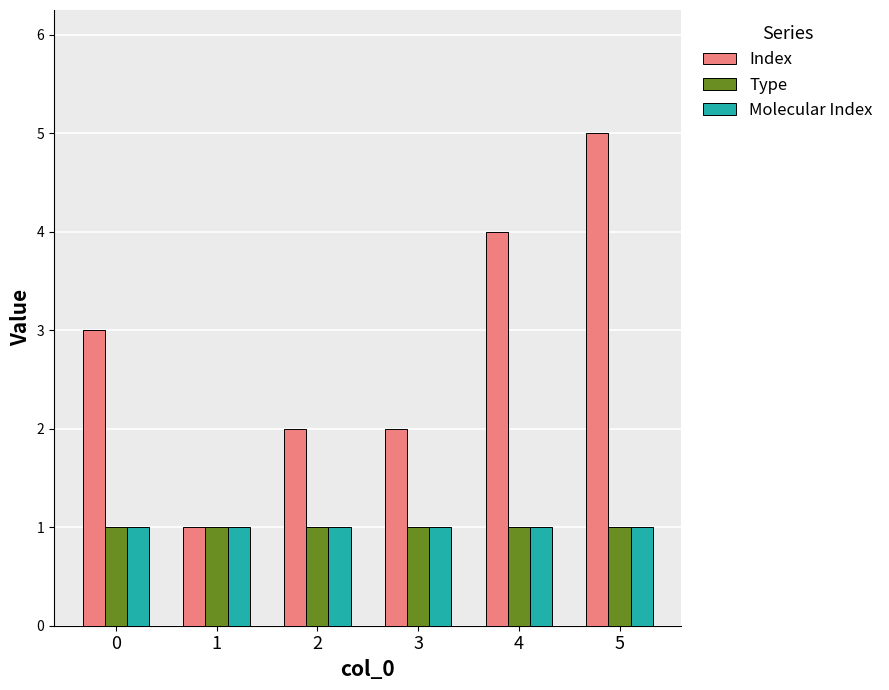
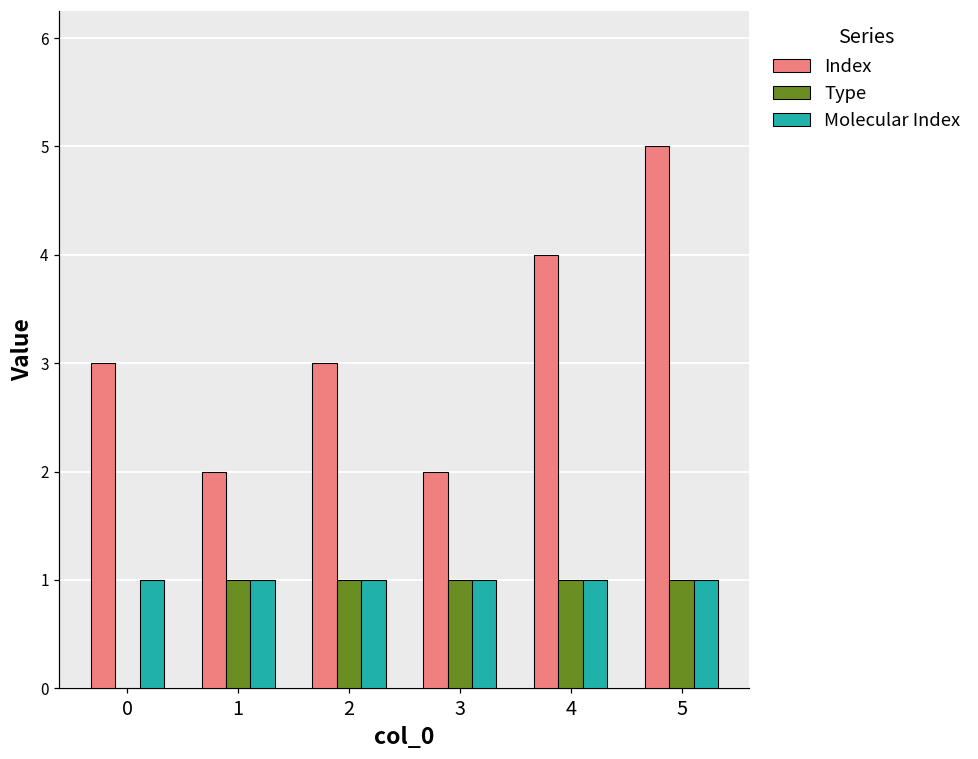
Type, 0: 1 -> 0
Index, 1: 1 -> 2
Index, 2: 2 -> 3
